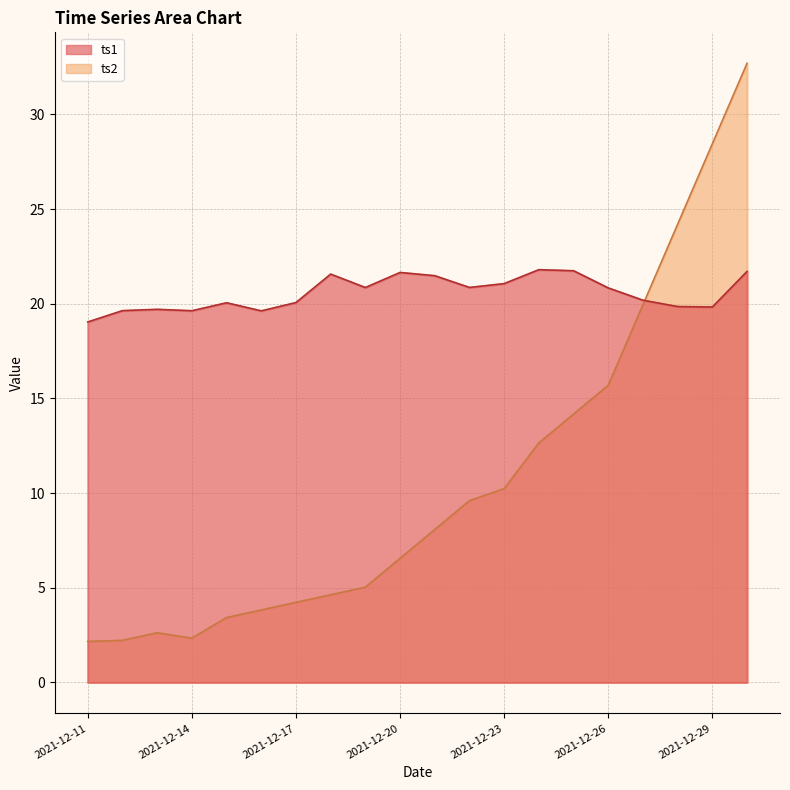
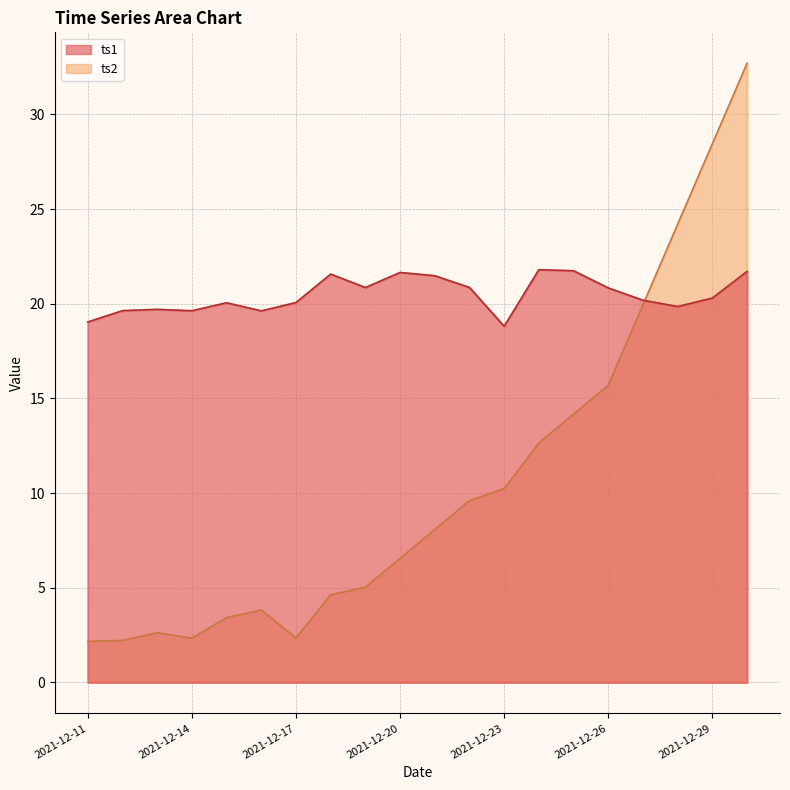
ts2, 2021-12-17: 4.2 -> 2.3
ts1, 2021-12-23: 21.1 -> 18.8
ts1, 2021-12-29: 19.8 -> 20.3
